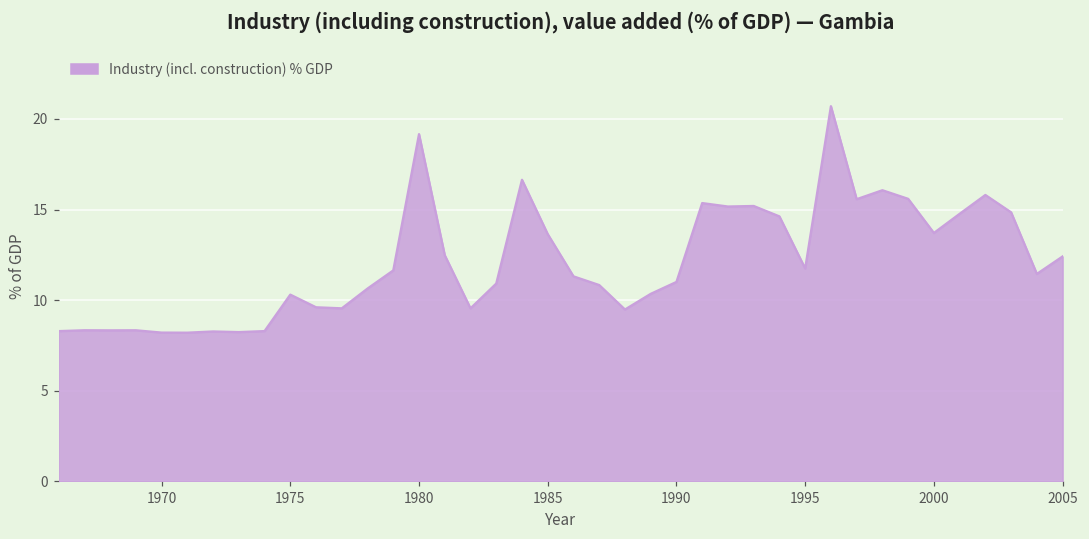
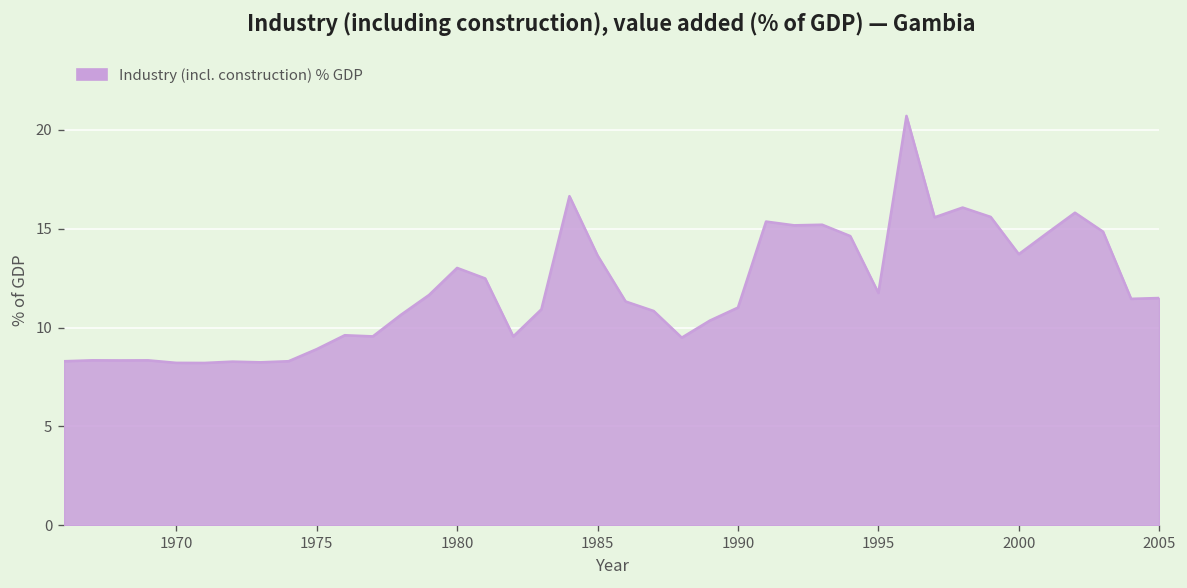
1975: 10.3 -> 8.9
1980: 19.2 -> 13.0
2005: 12.4 -> 11.5
